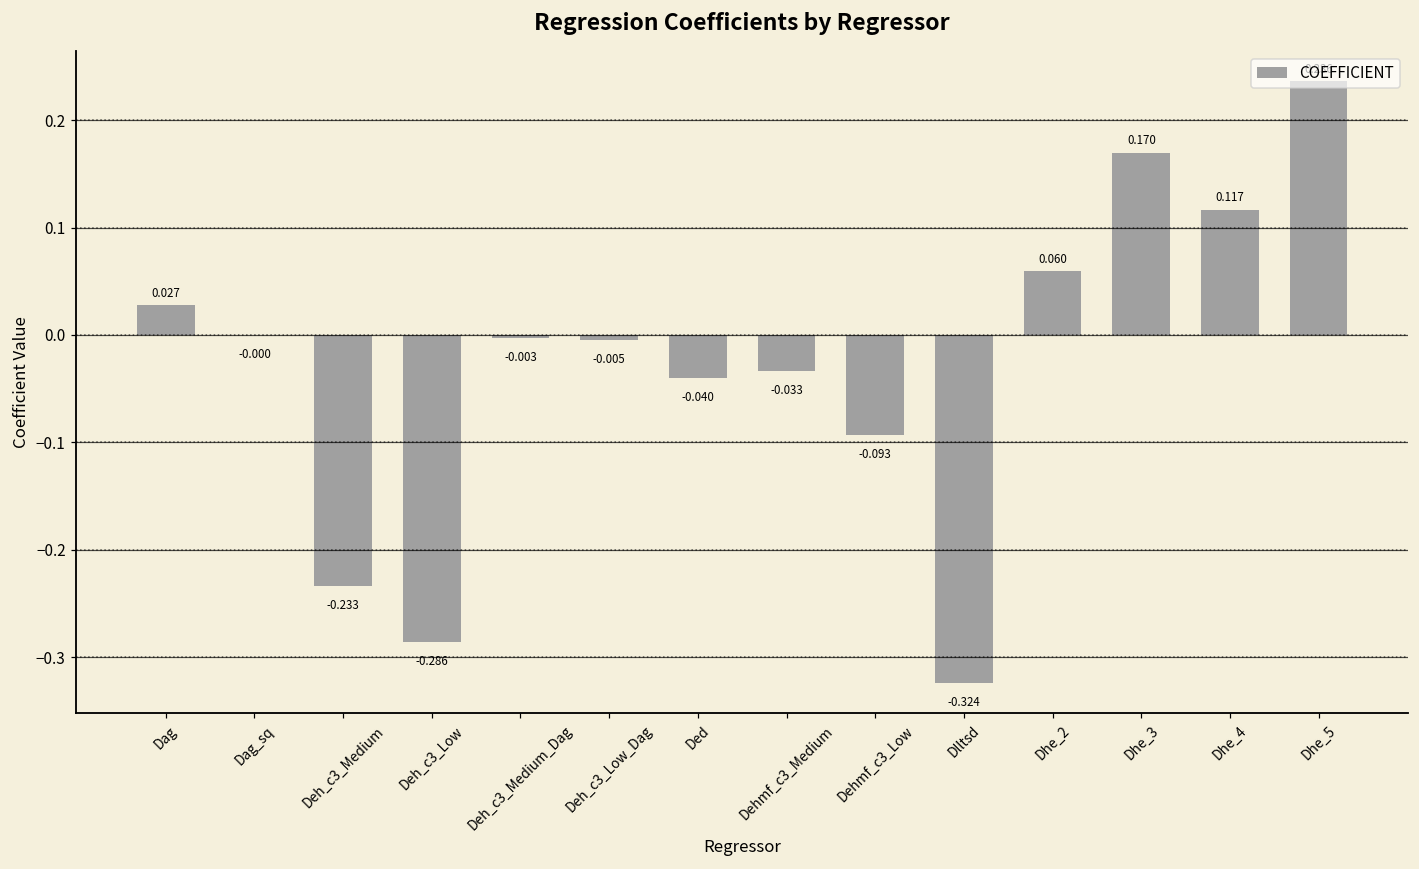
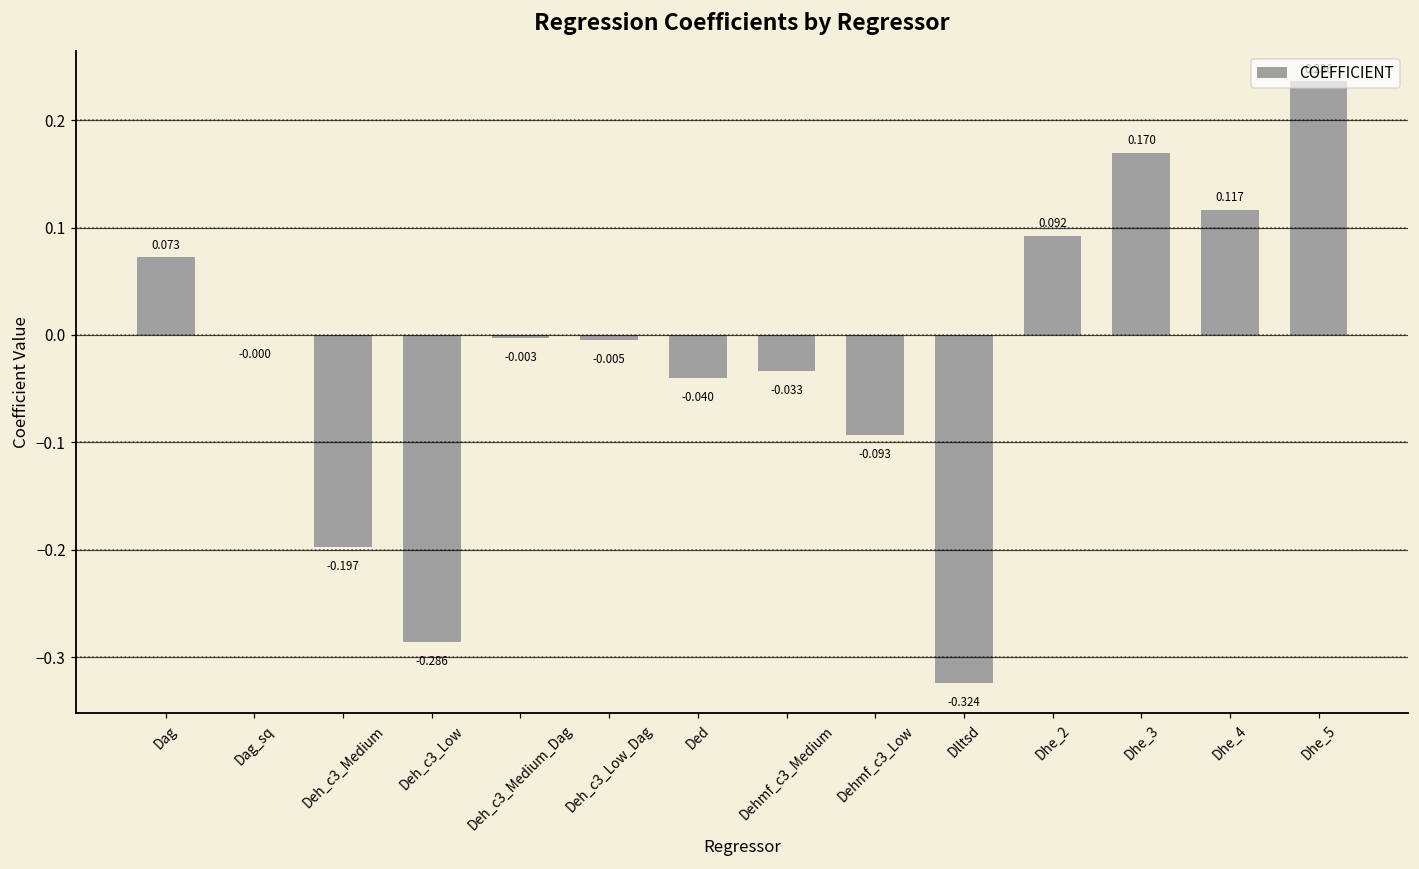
Dag: 0.027 -> 0.073
Deh_c3_Medium: -0.233 -> -0.197
Dhe_2: 0.060 -> 0.092
